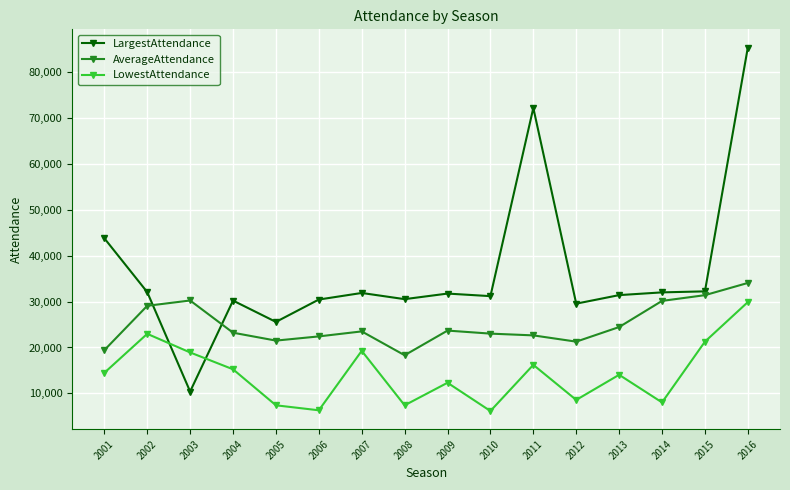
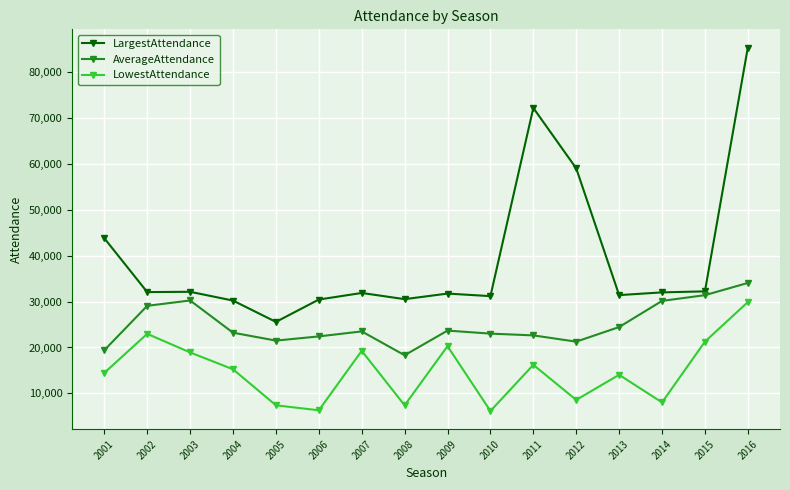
LargestAttendance, 2003: 10,000 -> 32,000
LowestAttendance, 2009: 12,000 -> 20,000
LargestAttendance, 2012: 30,000 -> 59,000
